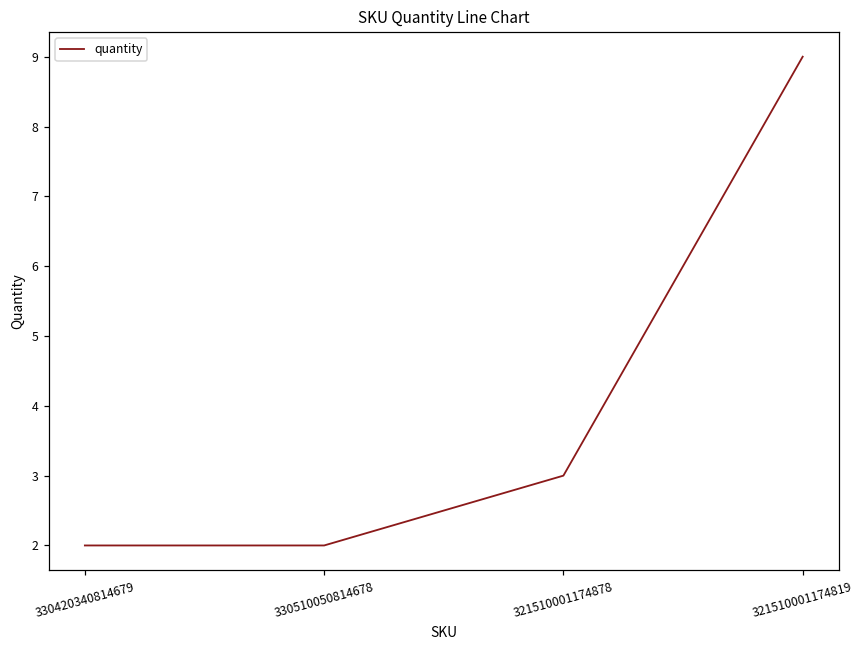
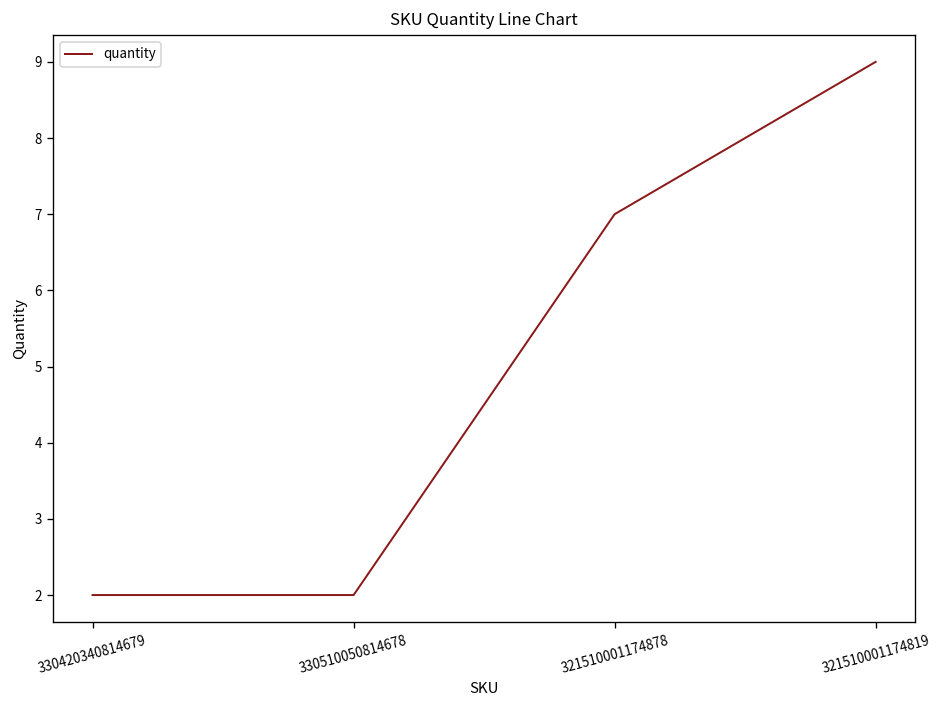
321510001174878: 3 -> 7
